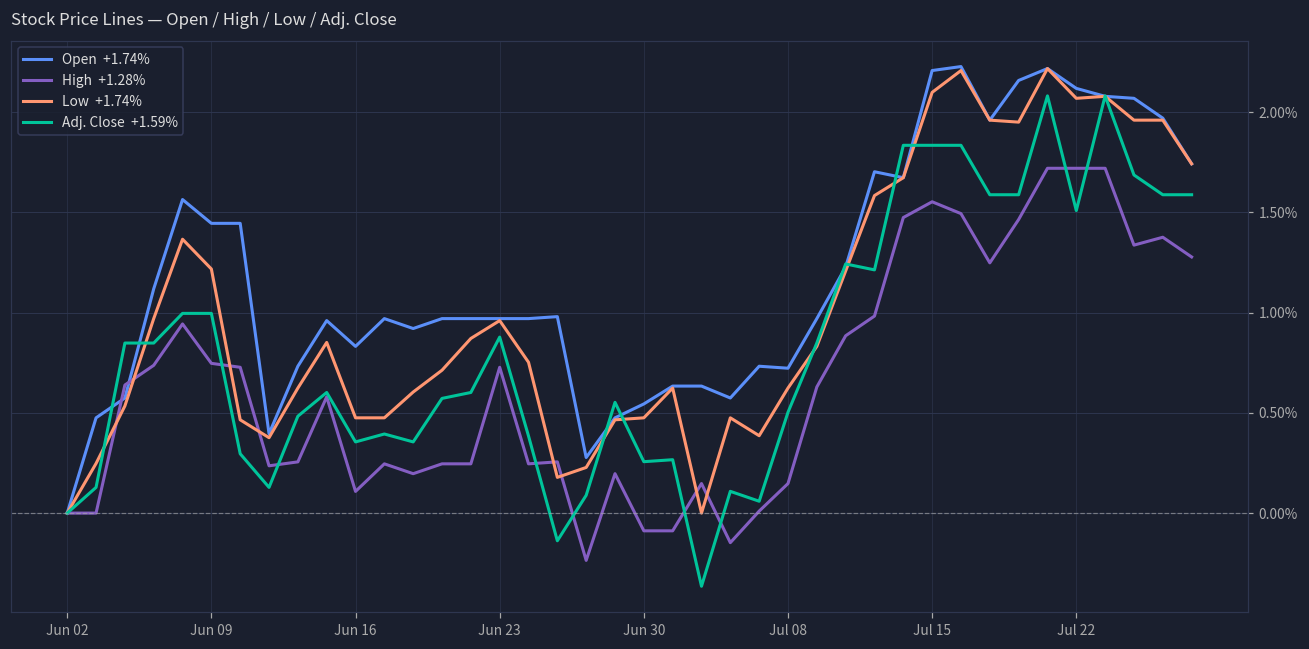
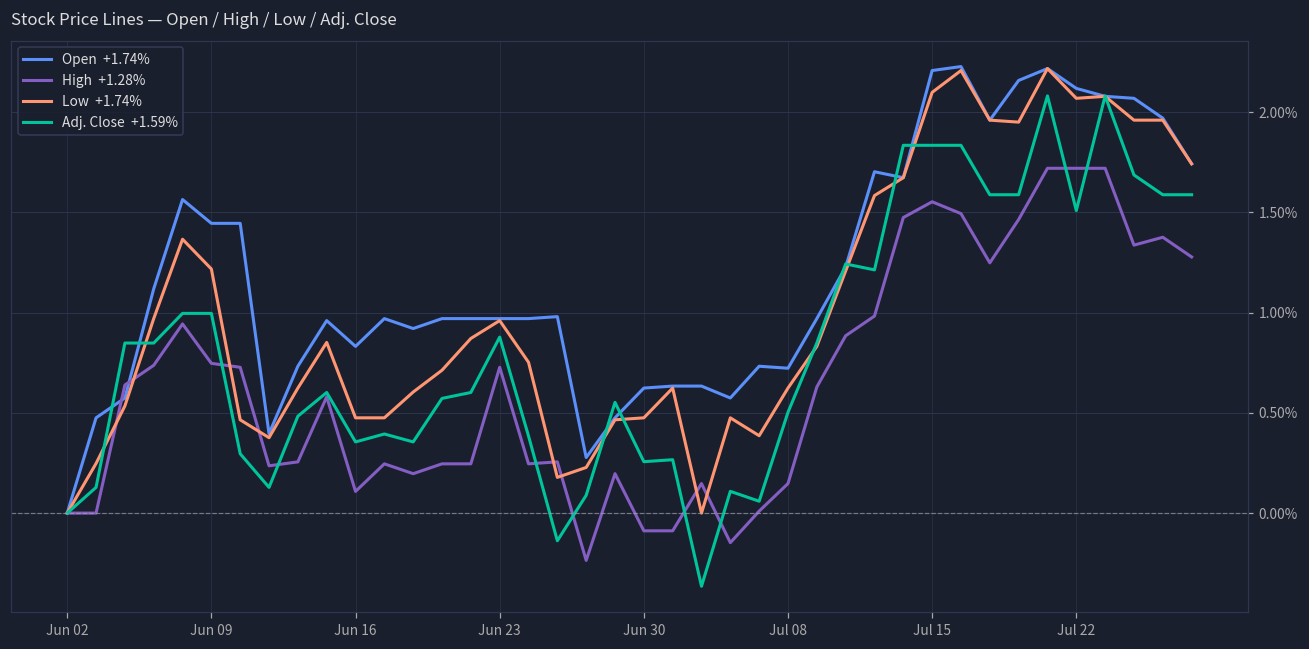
Open +1.74%, Jun 30: 0.54% -> 0.62%
